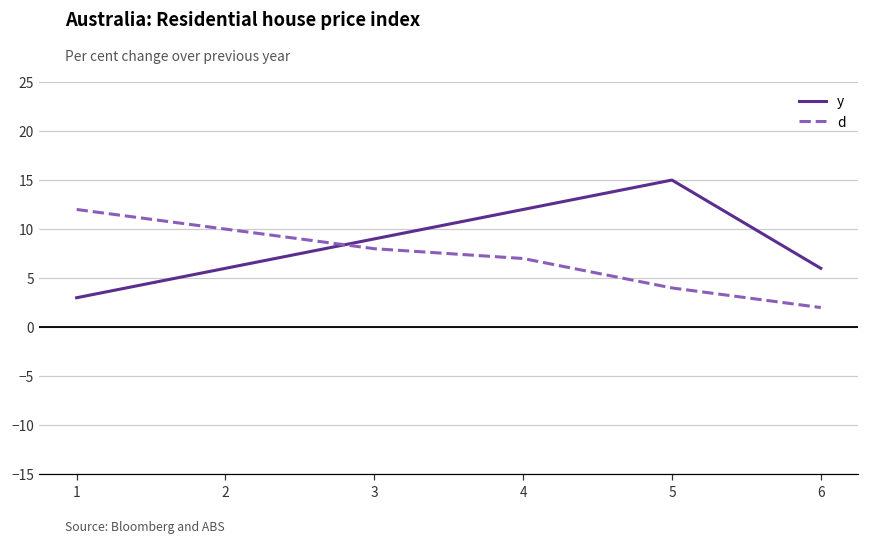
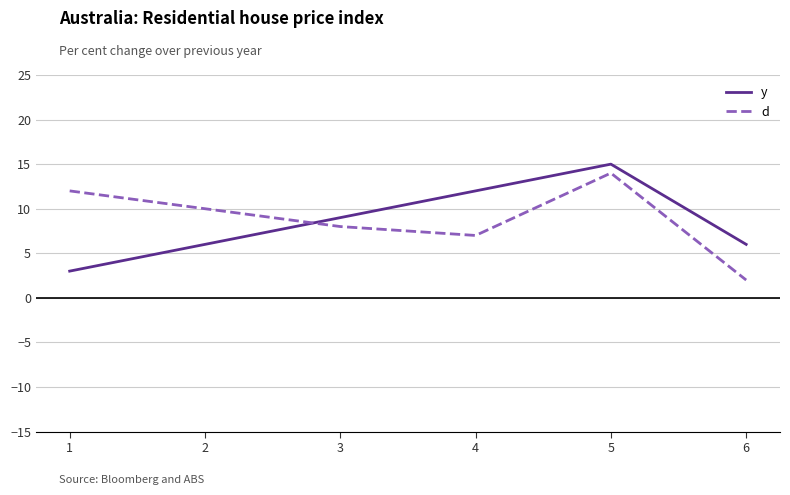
d, 5: 4 -> 14
